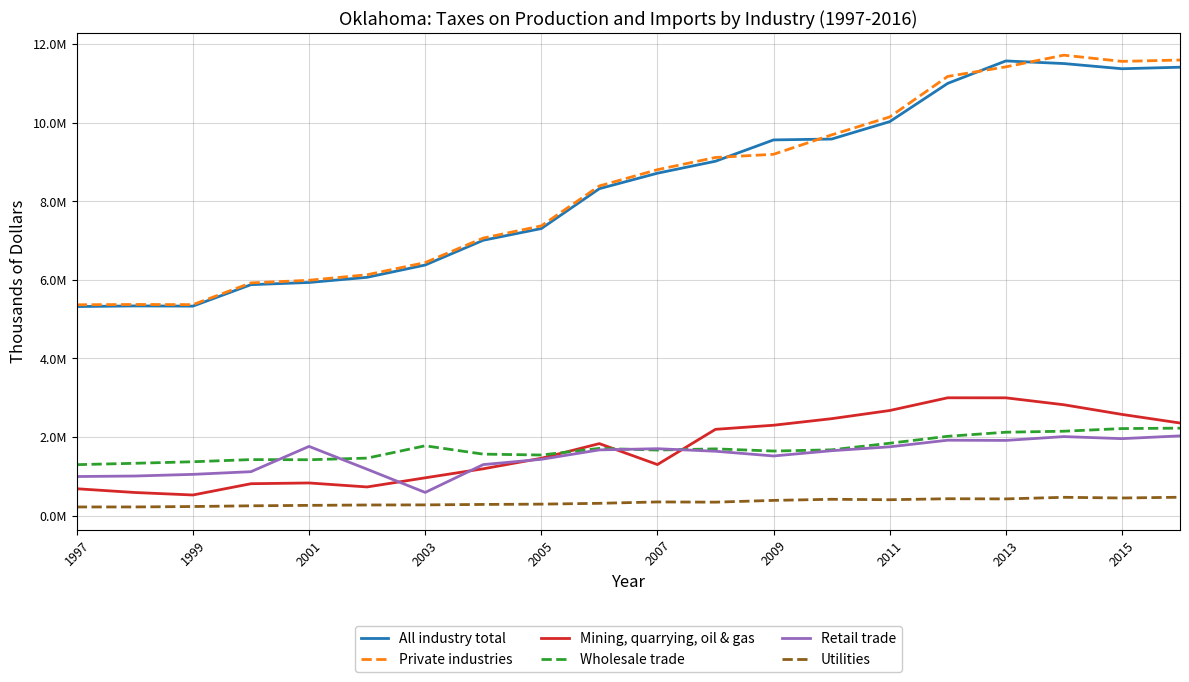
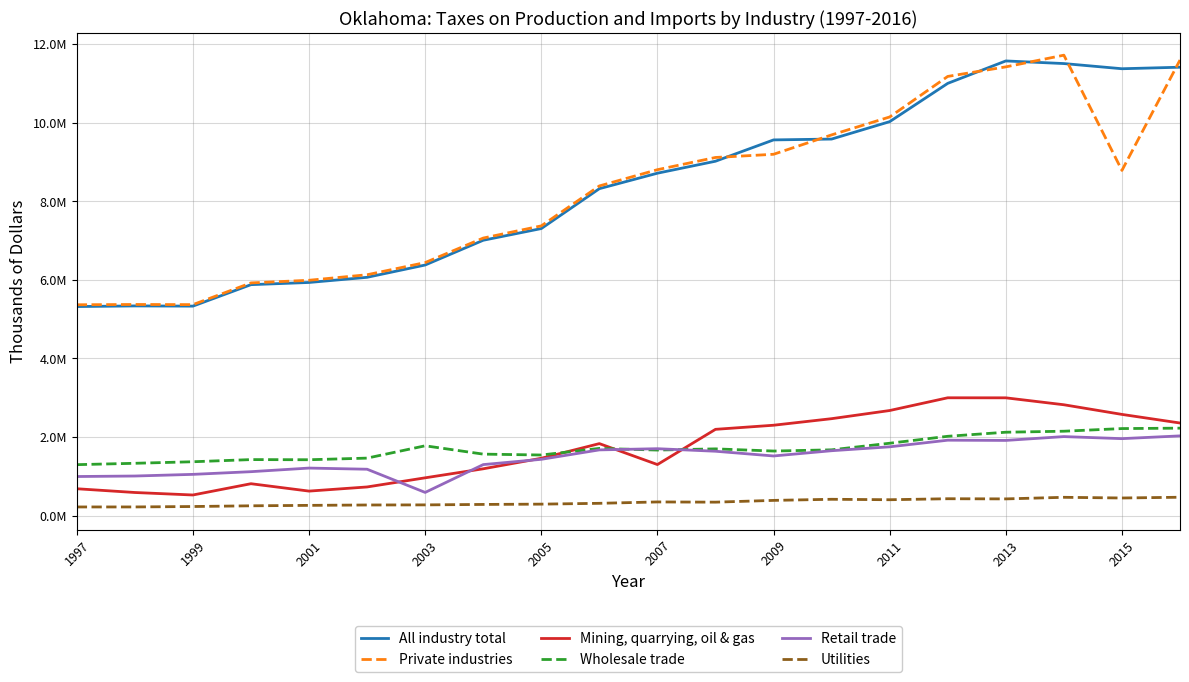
Mining, quarrying, oil & gas, 2001: 800000 -> 600000
Retail trade, 2001: 1800000 -> 1200000
Private industries, 2015: 11600000 -> 8800000
